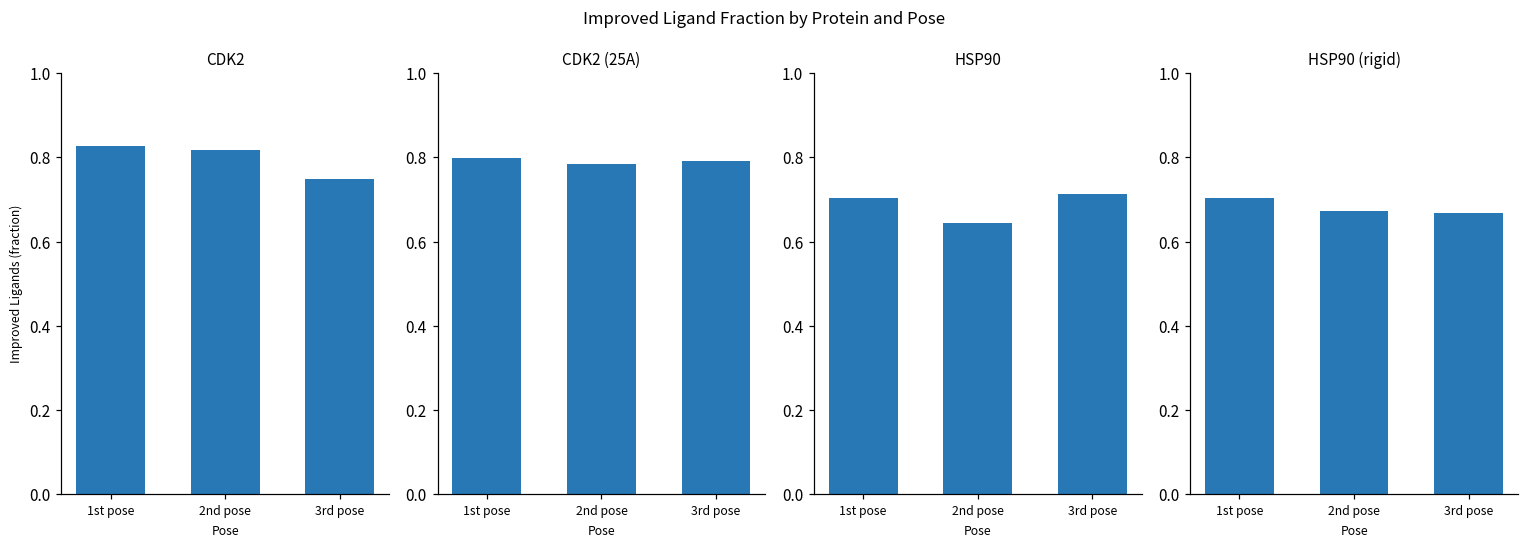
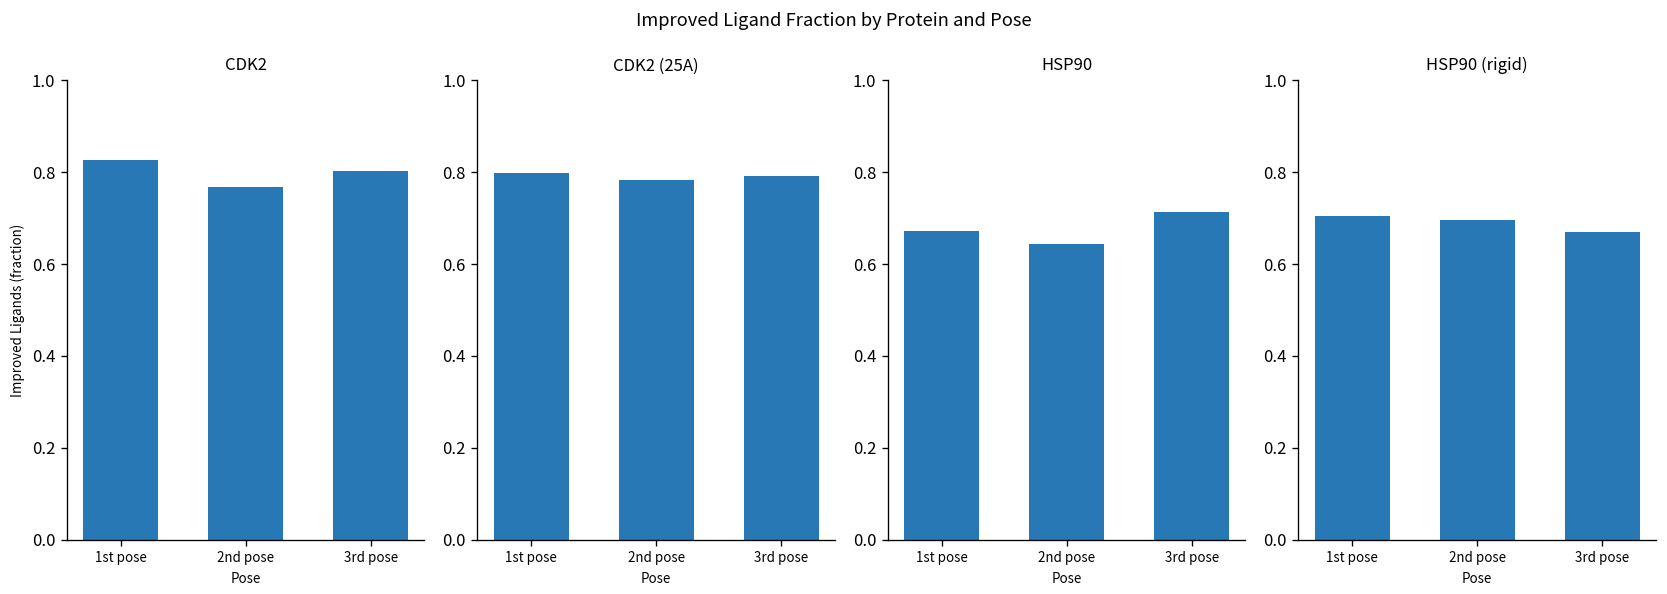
CDK2, 2nd pose: 0.82 -> 0.77
CDK2, 3rd pose: 0.75 -> 0.80
HSP90, 1st pose: 0.70 -> 0.67
HSP90 (rigid), 2nd pose: 0.67 -> 0.70
